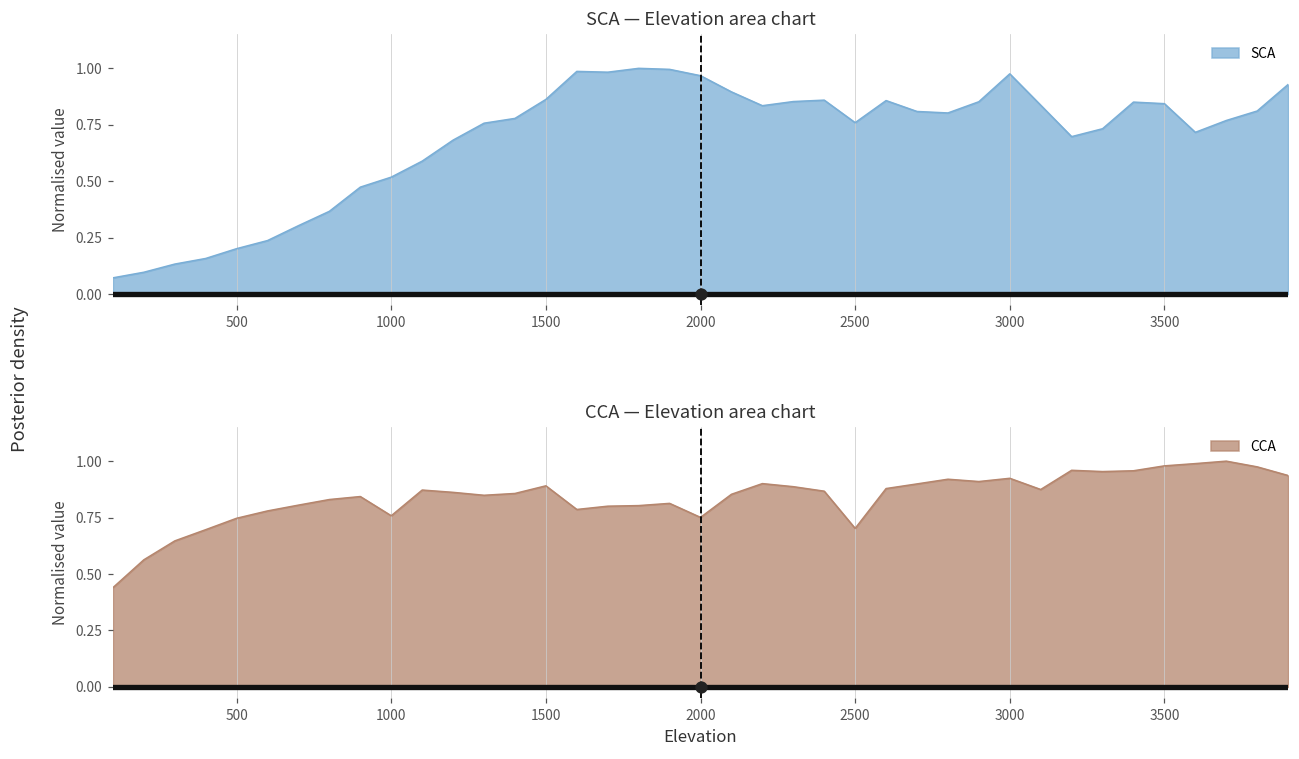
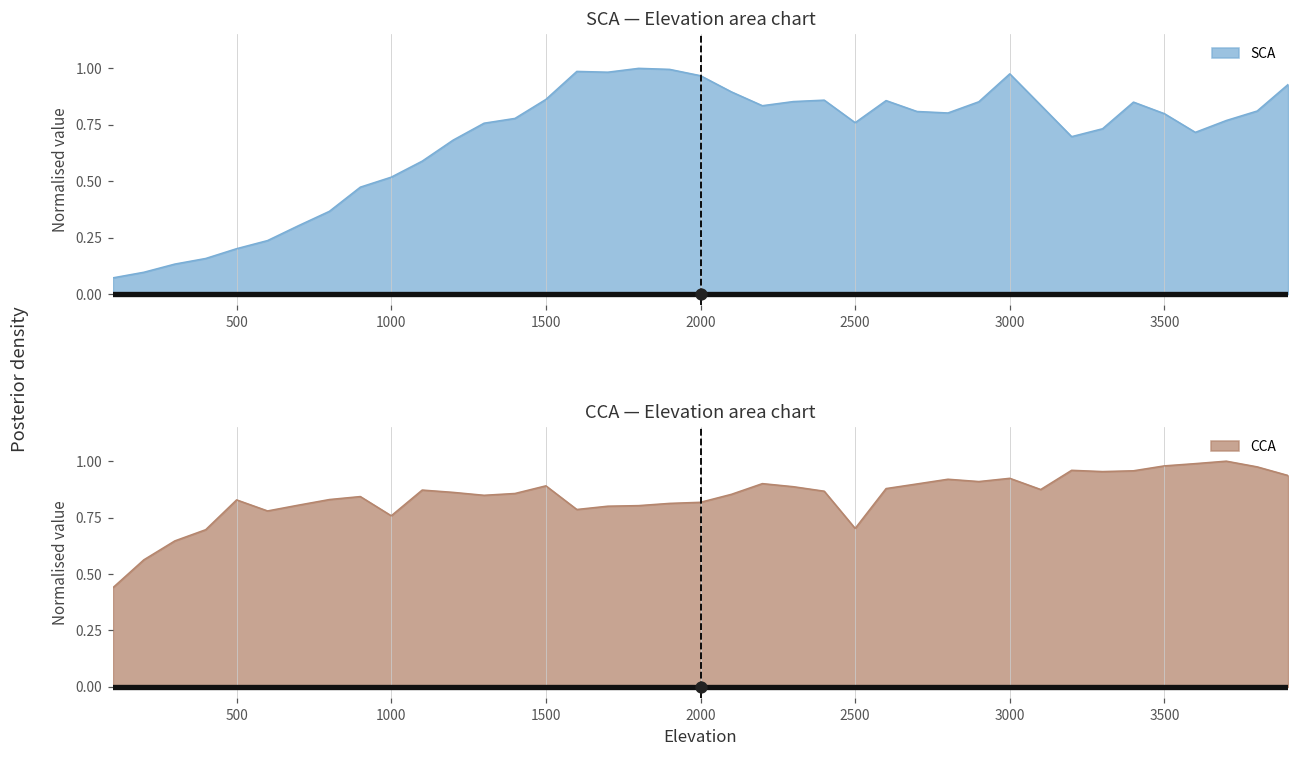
SCA — Elevation area chart, SCA, 3500: 0.84 -> 0.80
CCA — Elevation area chart, CCA, 500: 0.75 -> 0.83
CCA — Elevation area chart, CCA, 2000: 0.75 -> 0.82
